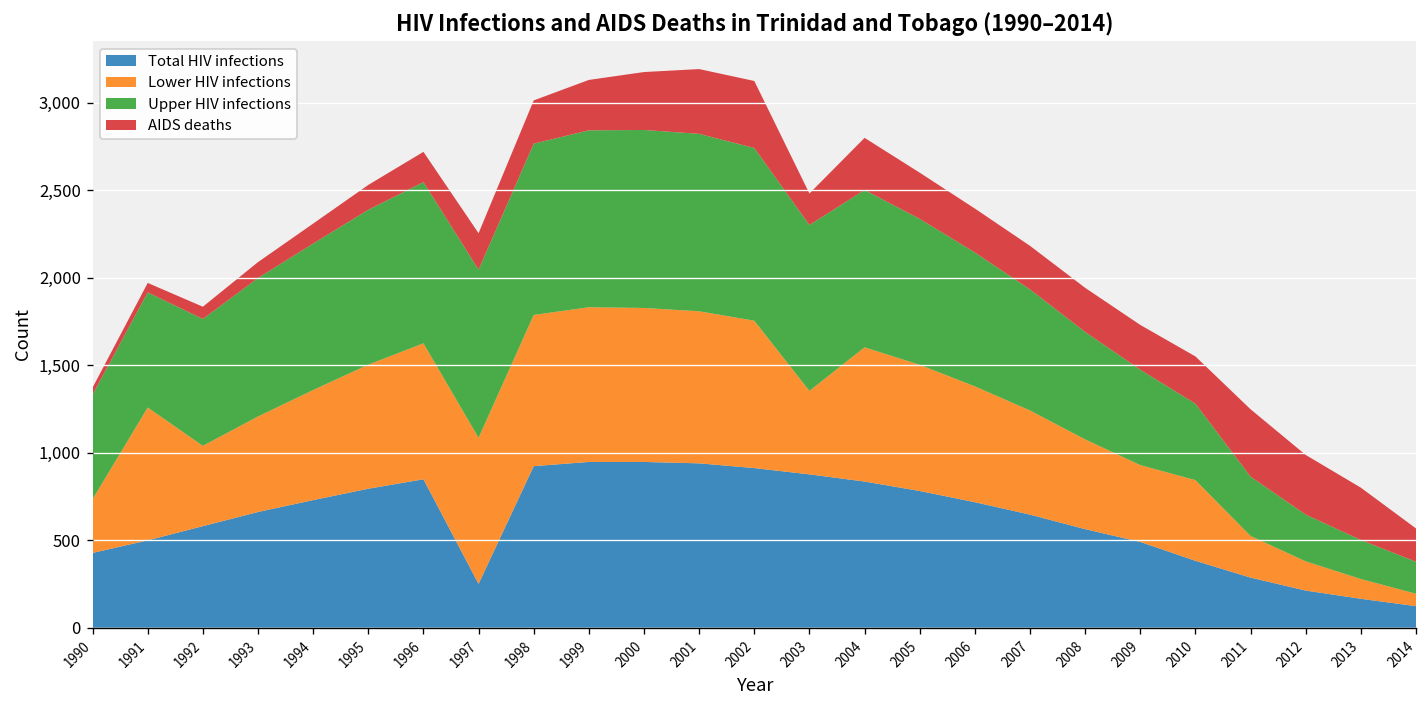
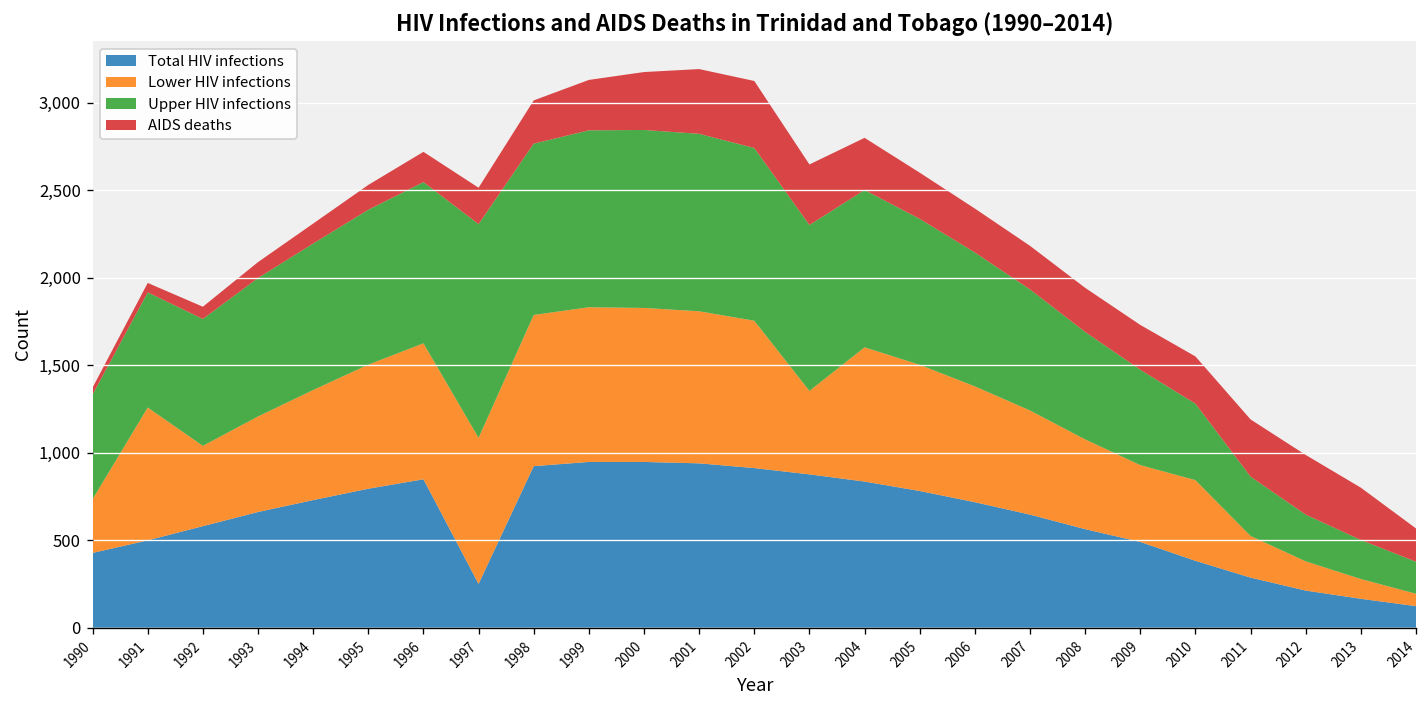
Upper HIV infections, 1997: 960 -> 1,220
AIDS deaths, 2003: 180 -> 350
AIDS deaths, 2011: 390 -> 330
